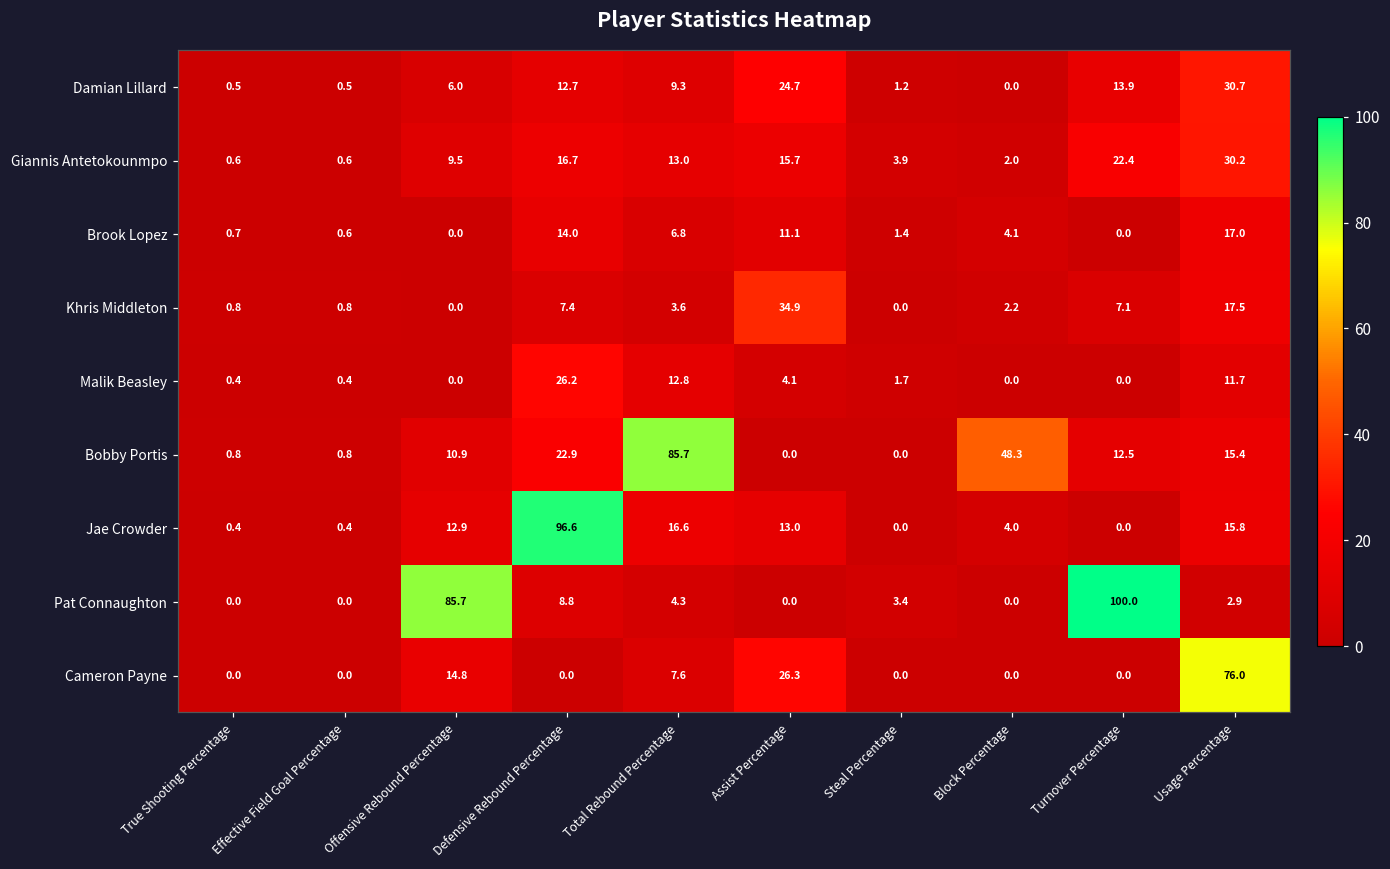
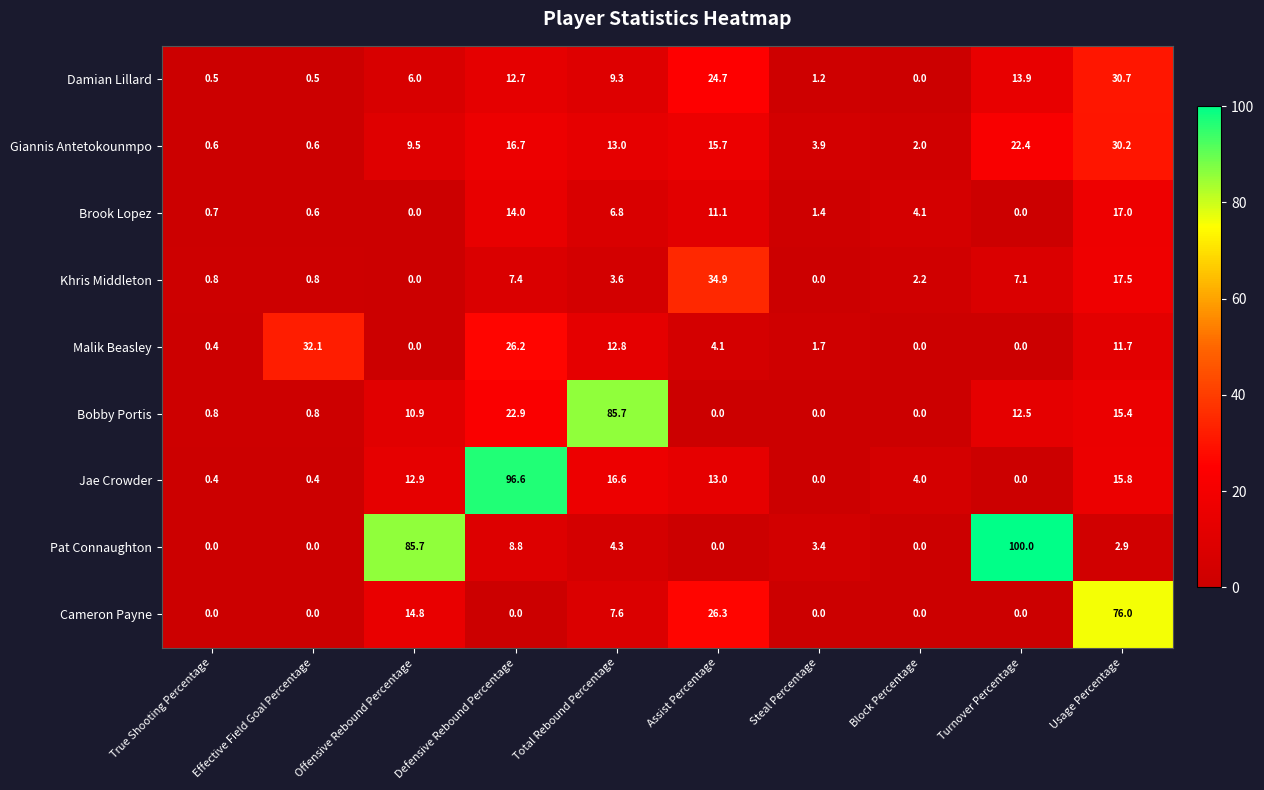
Malik Beasley, Effective Field Goal Percentage: 0.4 -> 32.1
Bobby Portis, Block Percentage: 48.3 -> 0.0
